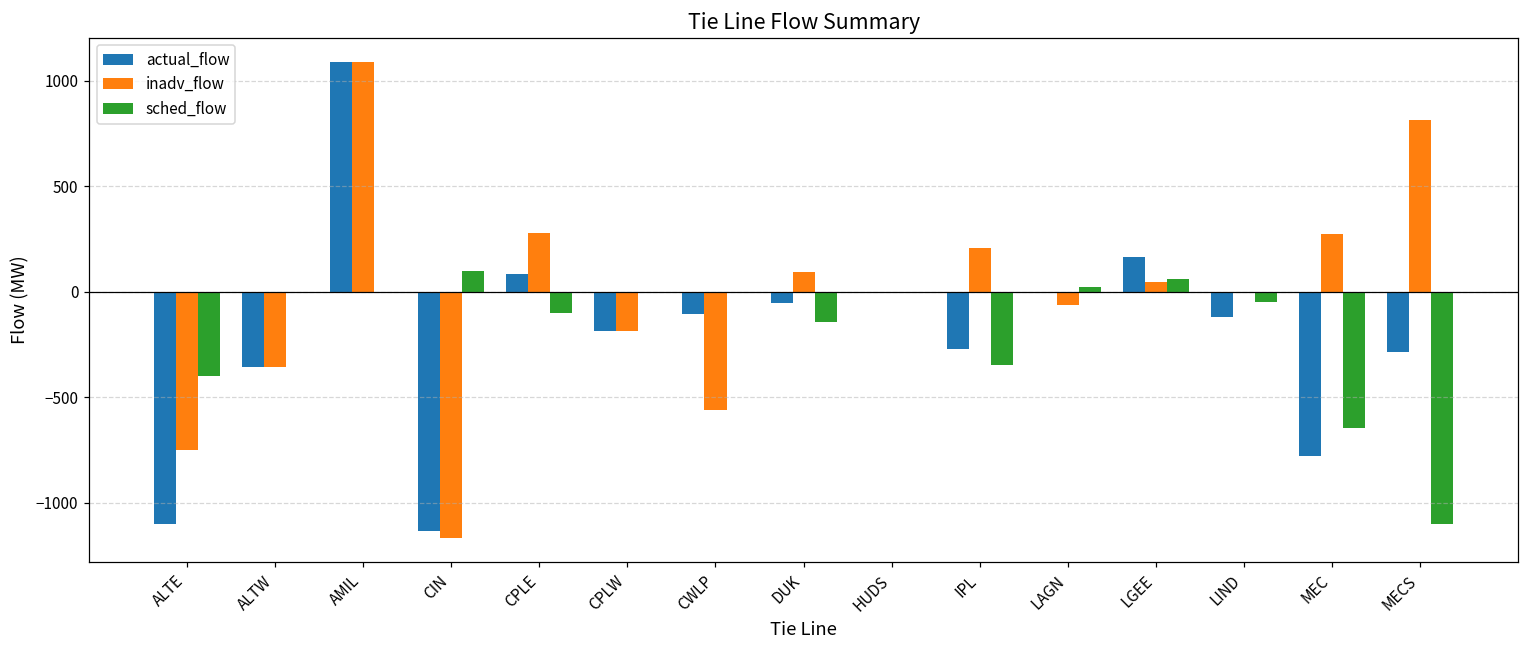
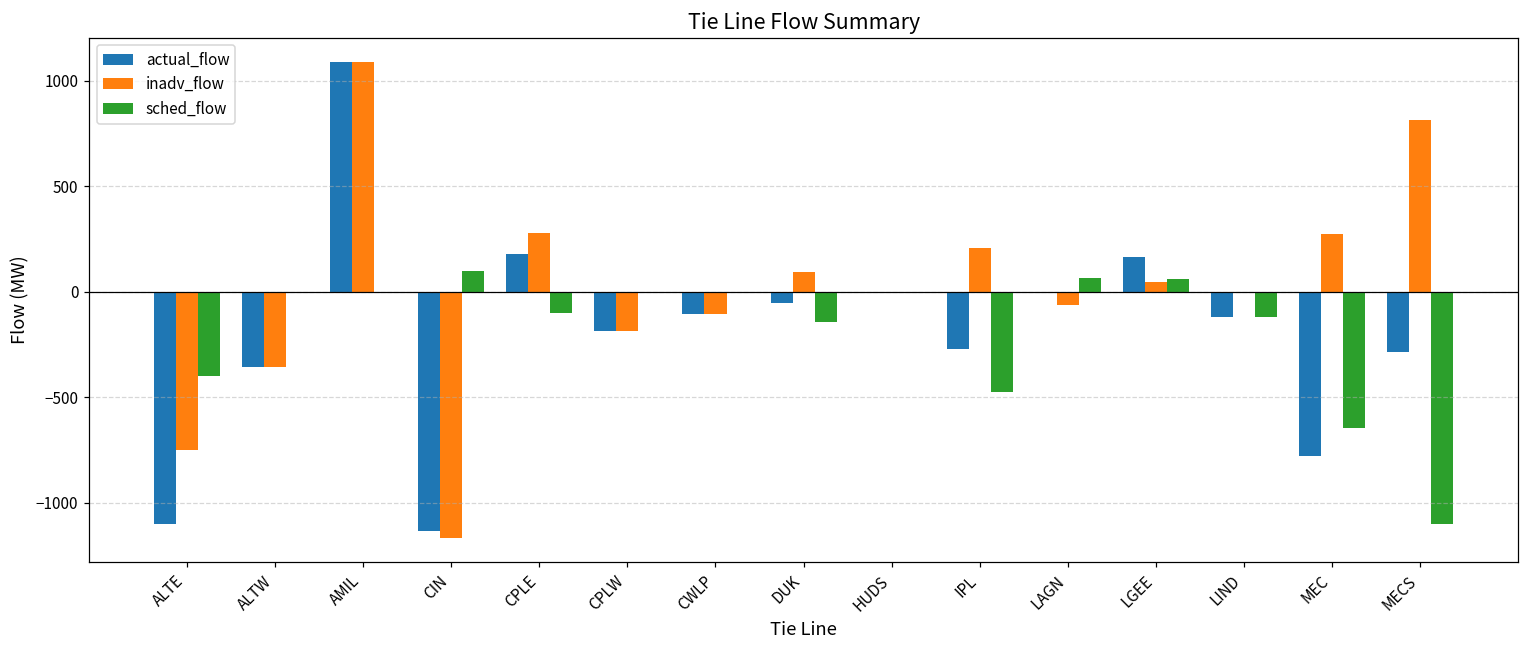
actual_flow, CPLE: 90 -> 180
inadv_flow, CWLP: -560 -> -110
sched_flow, IPL: -350 -> -480
sched_flow, LAGN: 20 -> 60
sched_flow, LIND: -50 -> -120
